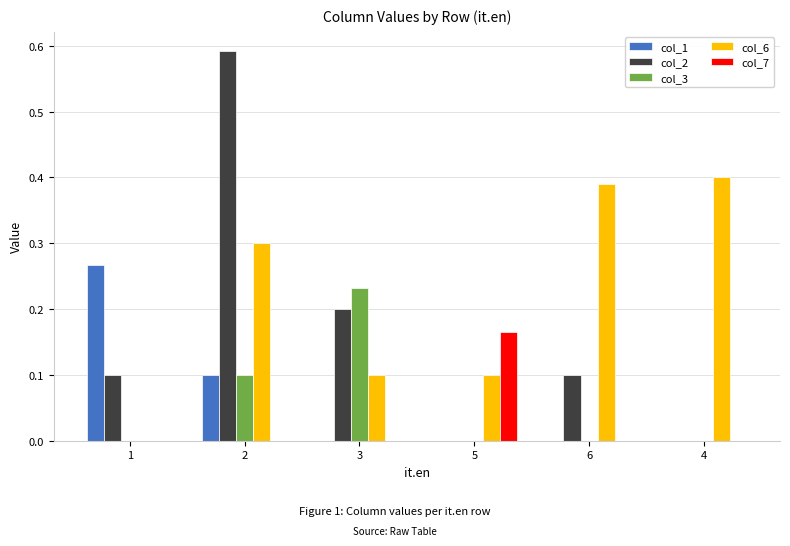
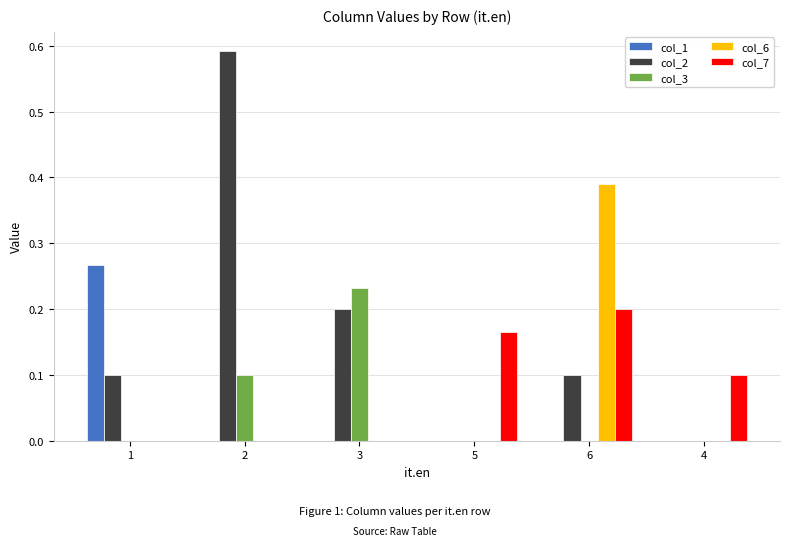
col_1, 2: 0.1 -> 0.0
col_6, 2: 0.3 -> 0.0
col_6, 3: 0.1 -> 0.0
col_6, 5: 0.1 -> 0.0
col_7, 6: 0.0 -> 0.2
col_6, 4: 0.4 -> 0.0
col_7, 4: 0.0 -> 0.1
